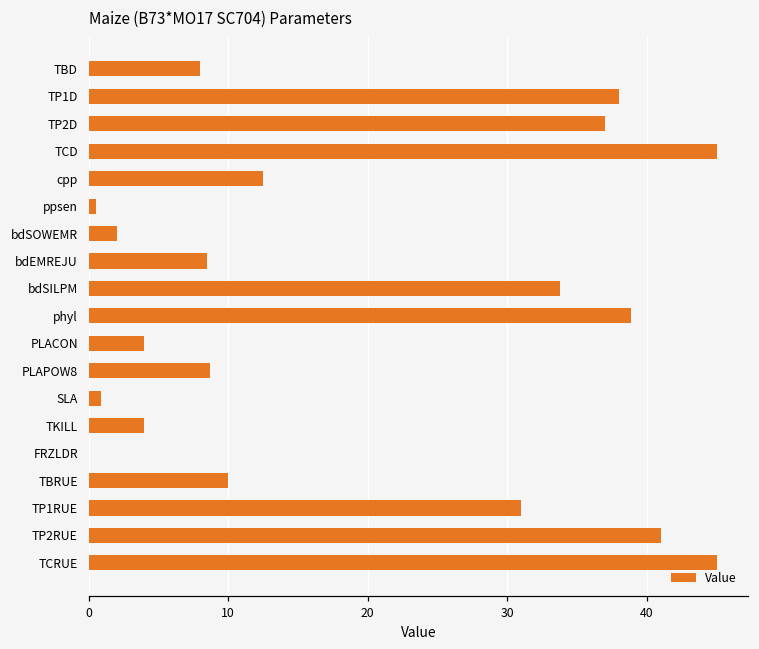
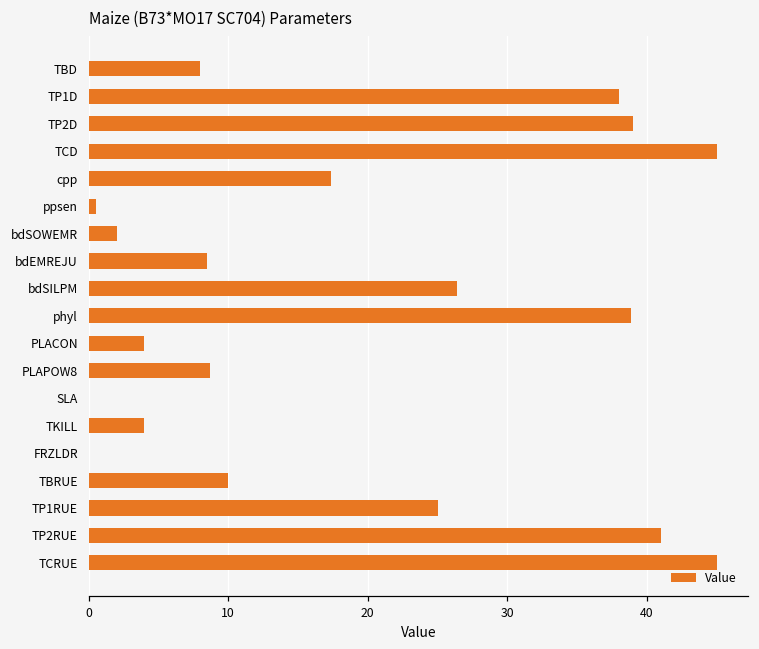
TP2D: 37 -> 39
cpp: 12.5 -> 17.4
bdSILPM: 33.8 -> 26.4
SLA: 0.9 -> 0.0
TP1RUE: 31 -> 25
